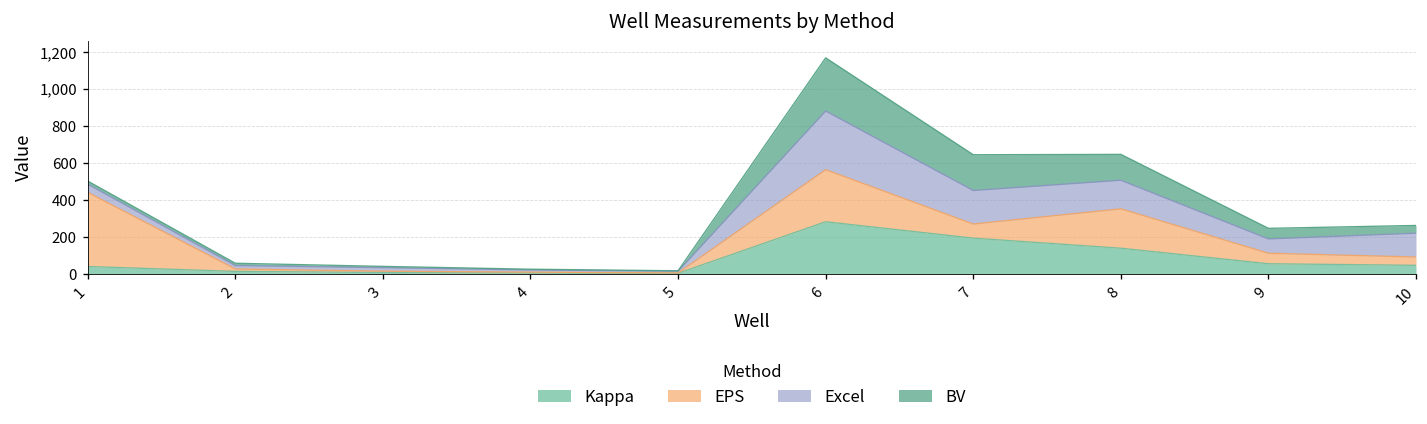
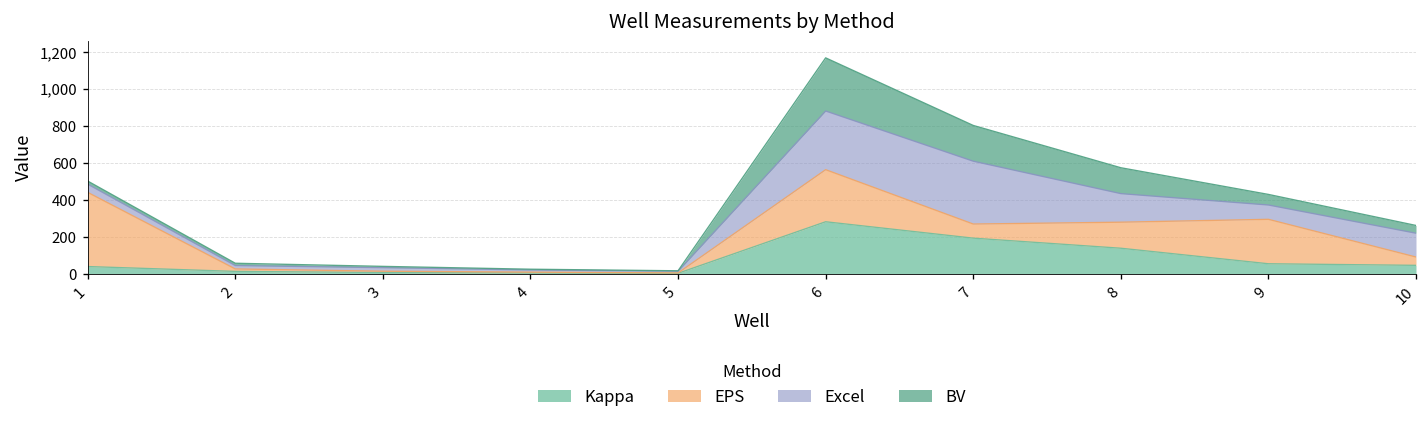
Excel, 7: 180 -> 340
EPS, 8: 210 -> 140
EPS, 9: 60 -> 240
